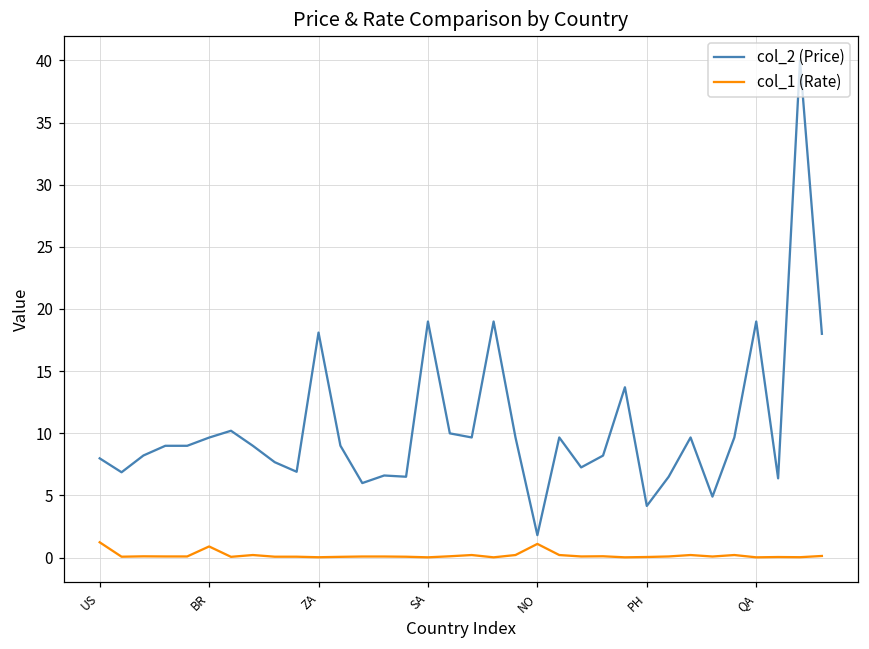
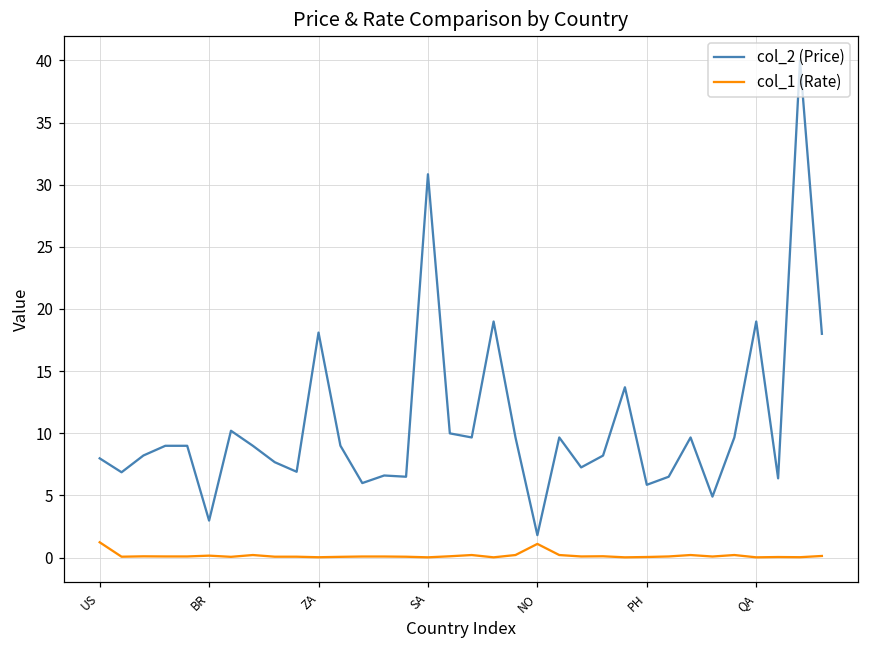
col_2 (Price), BR: 9.7 -> 3.0
col_1 (Rate), BR: 0.9 -> 0.2
col_2 (Price), SA: 19.0 -> 30.8
col_2 (Price), PH: 4.2 -> 5.9
